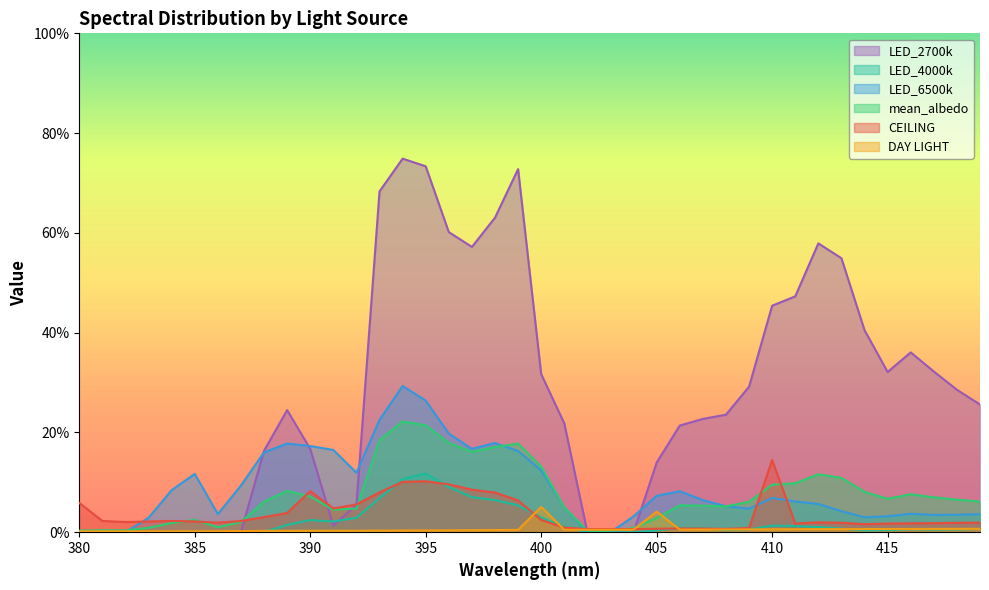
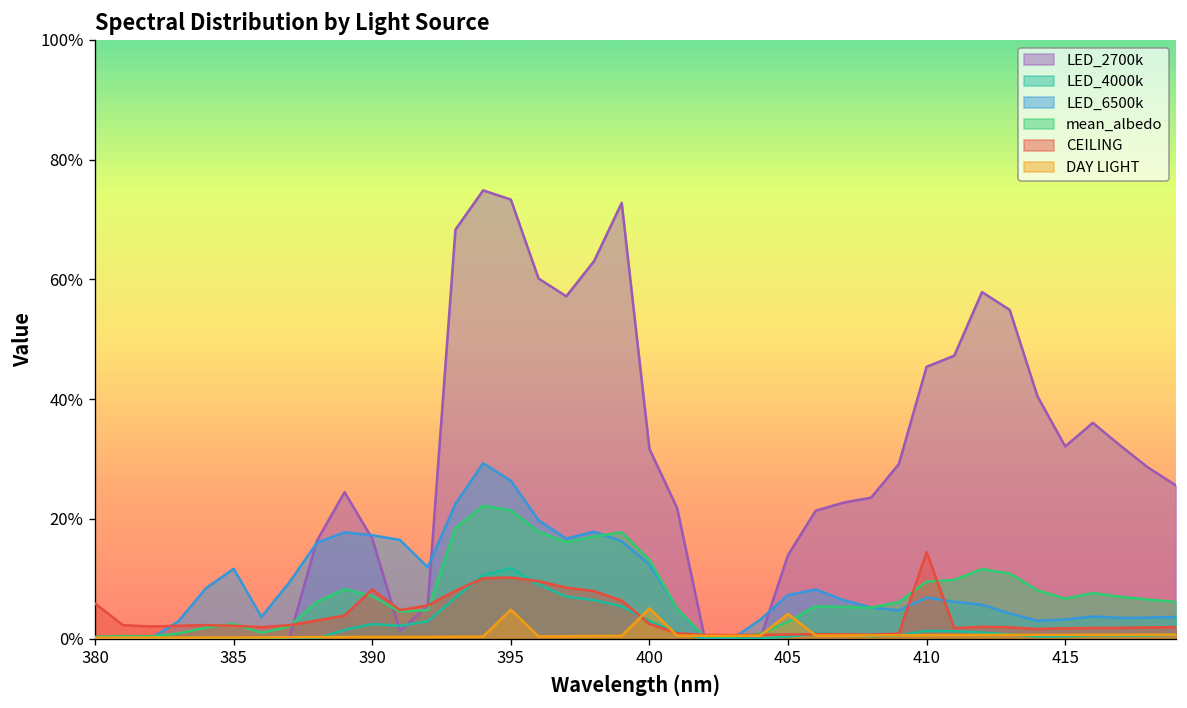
DAY LIGHT, 395: 0% -> 5%
